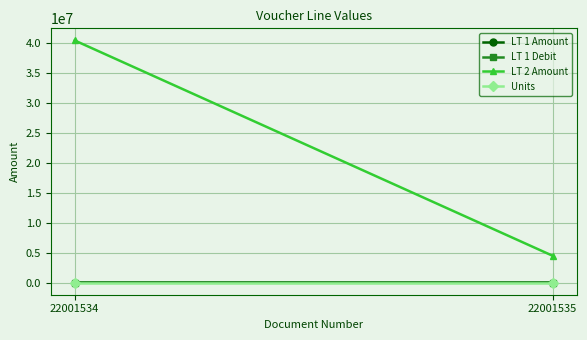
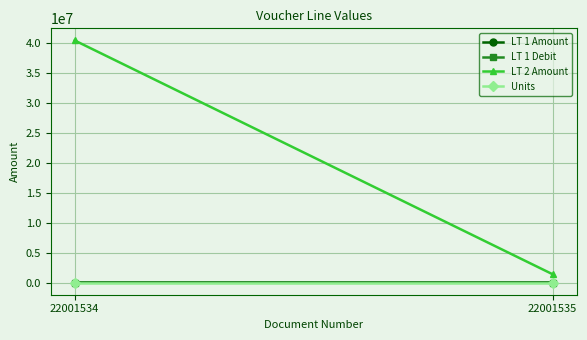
LT 2 Amount, 22001535: 4000000 -> 1000000
